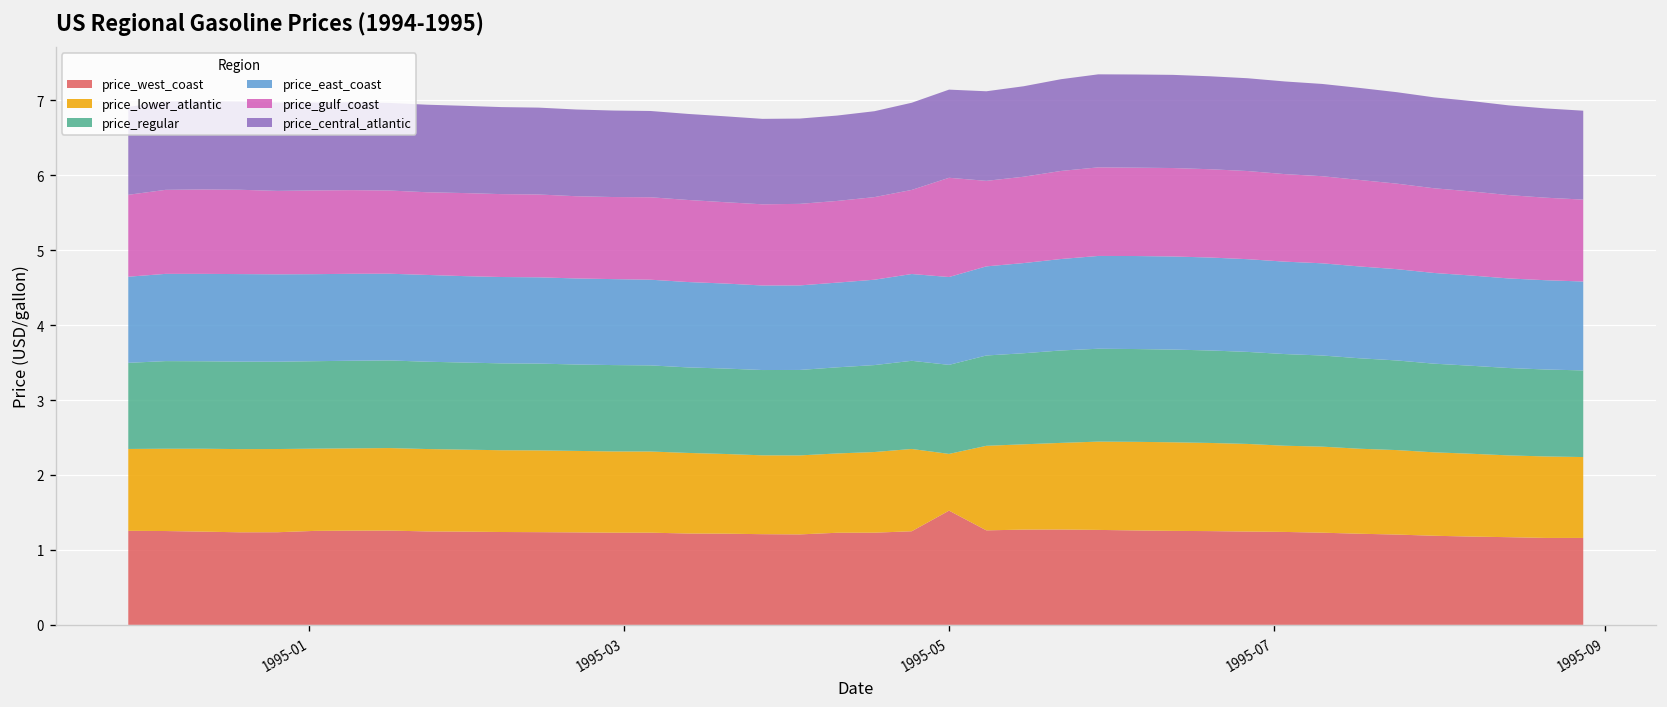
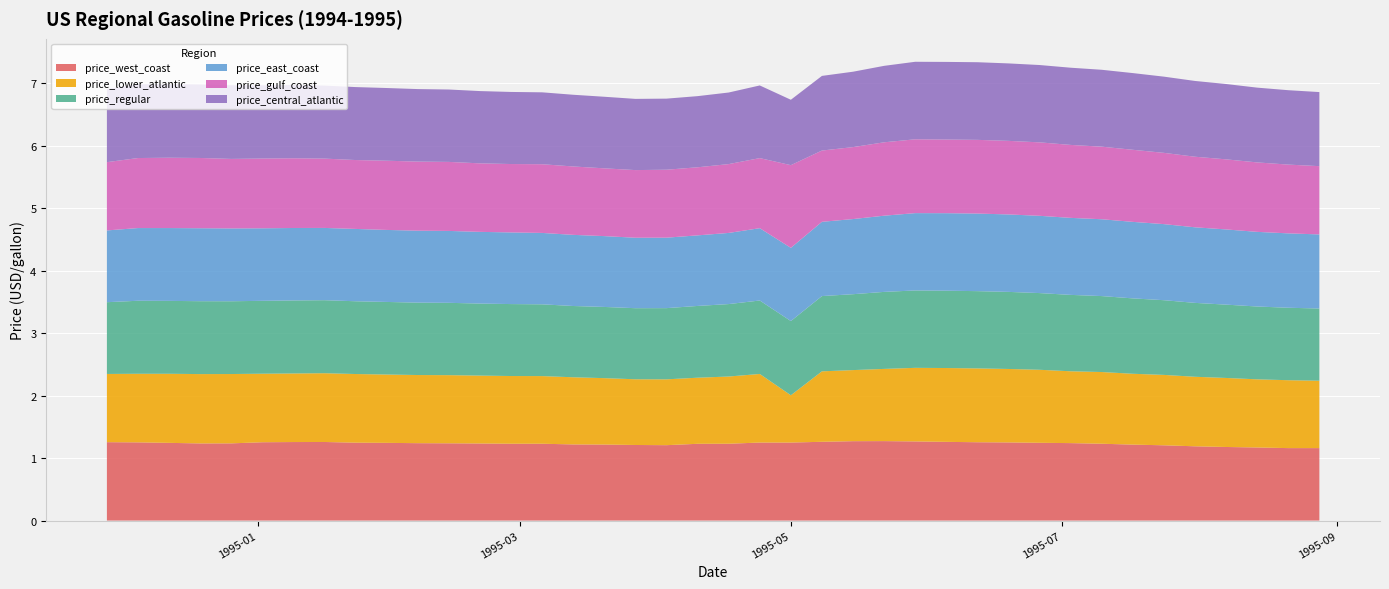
price_west_coast, 1995-05: 1.5 -> 1.2
price_central_atlantic, 1995-05: 1.2 -> 1.0
